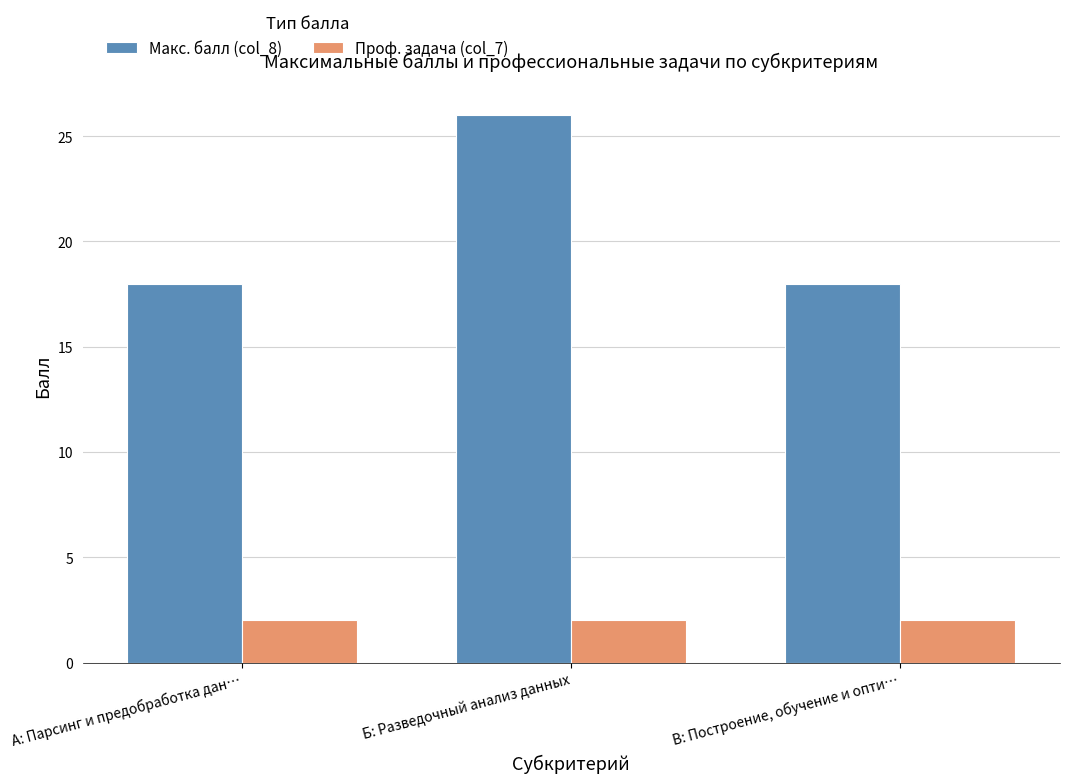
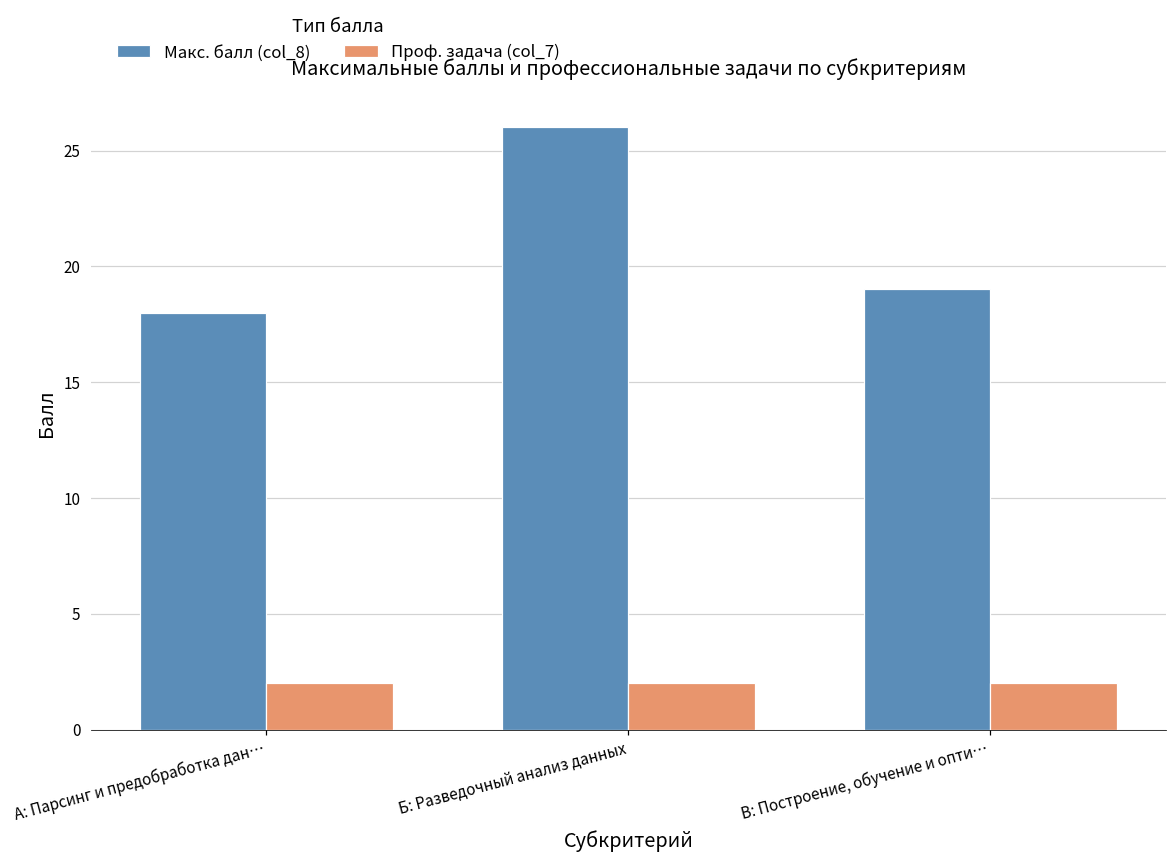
Макс. балл (col_8), В: Построение, обучение и опти…: 18 -> 19
